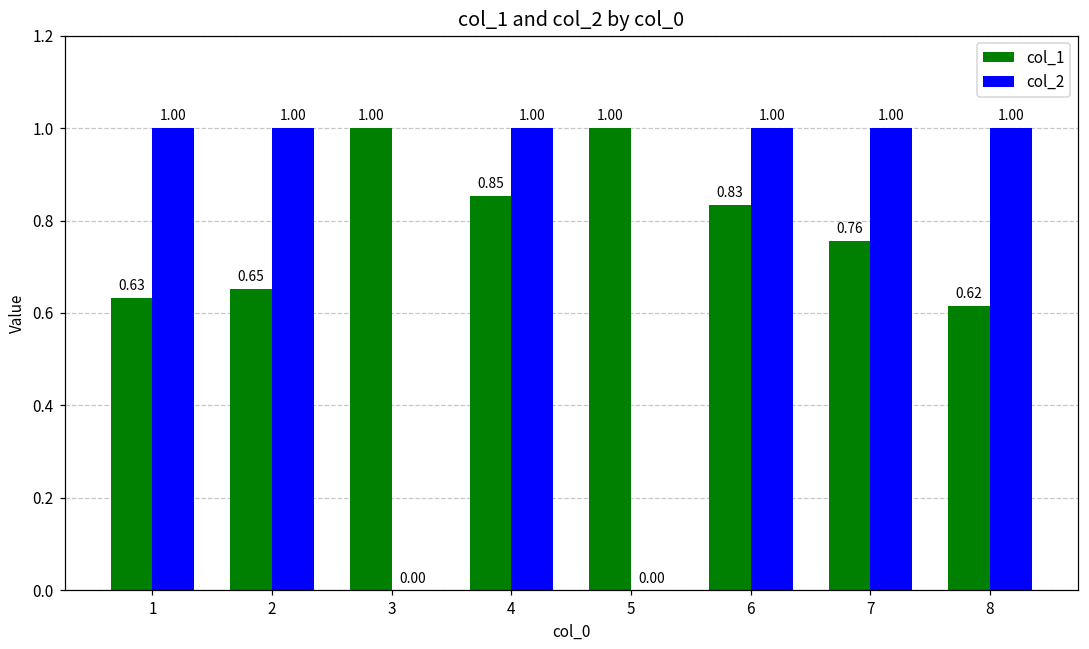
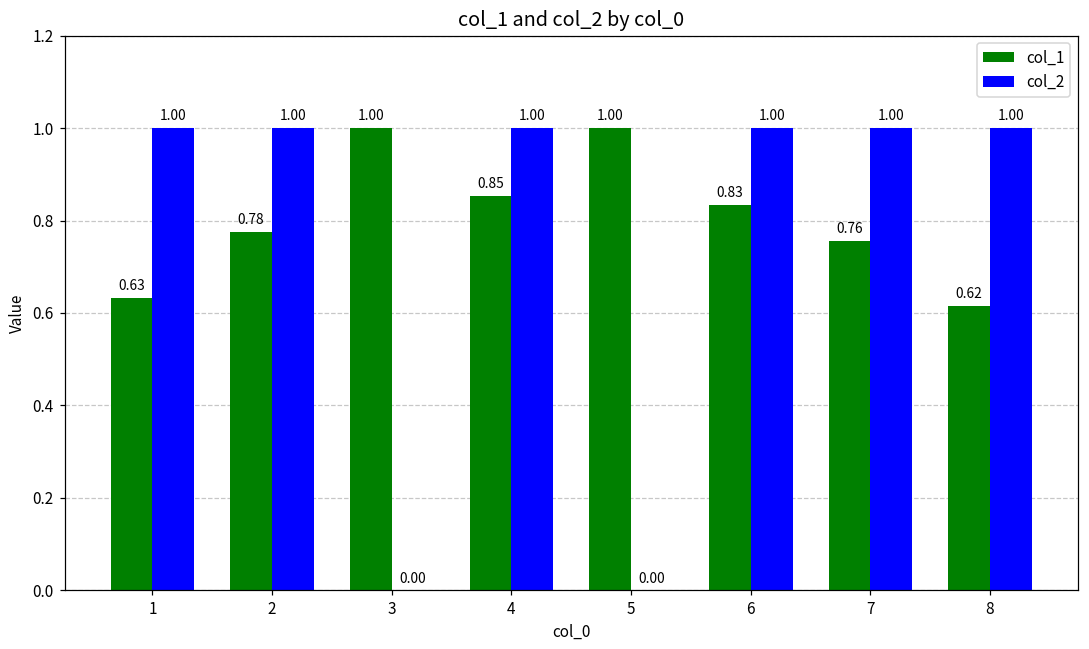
col_1, 2: 0.65 -> 0.78
